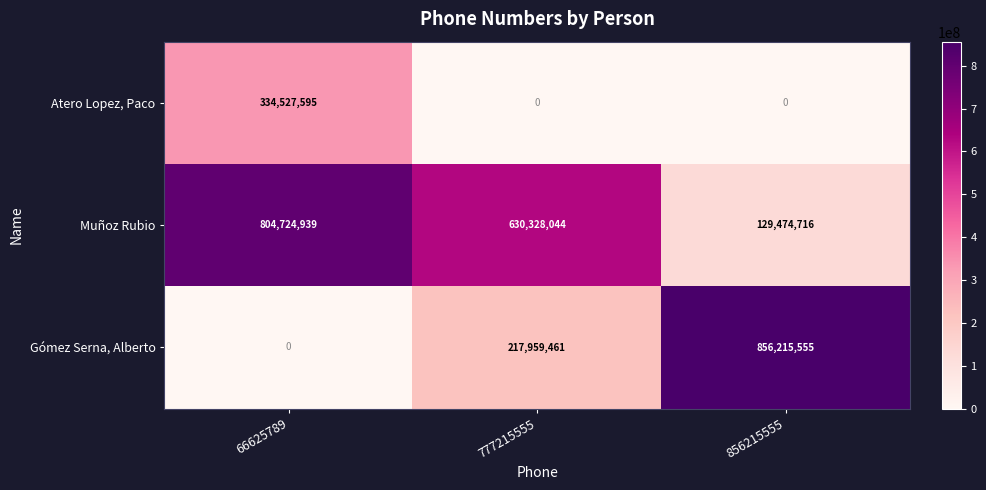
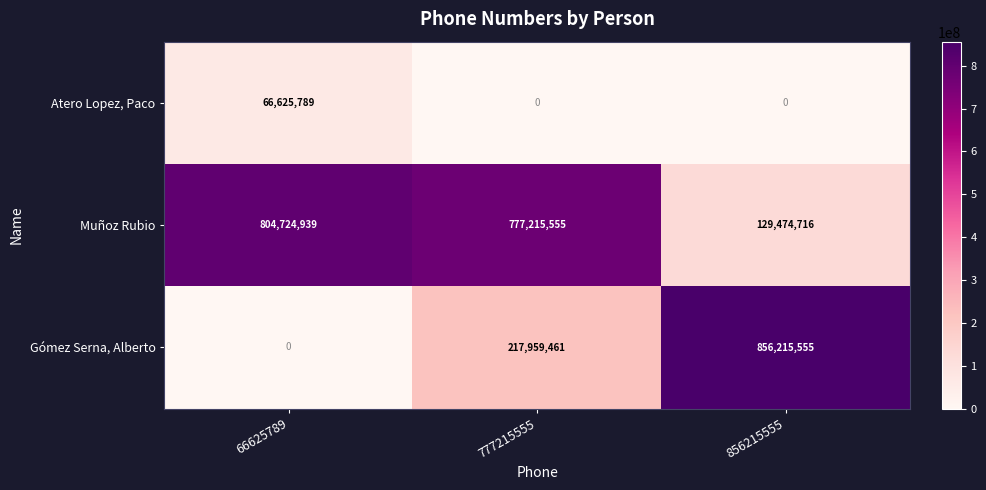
Atero Lopez, Paco, 66625789: 334,527,595 -> 66,625,789
Muñoz Rubio, 777215555: 630,328,044 -> 777,215,555
